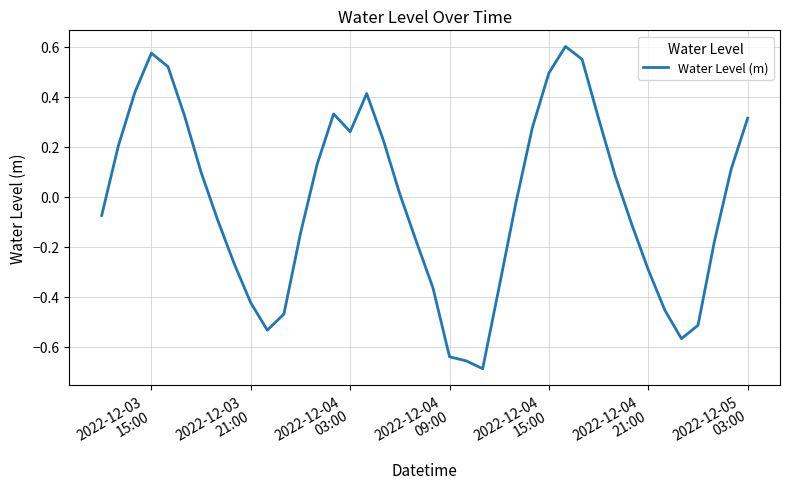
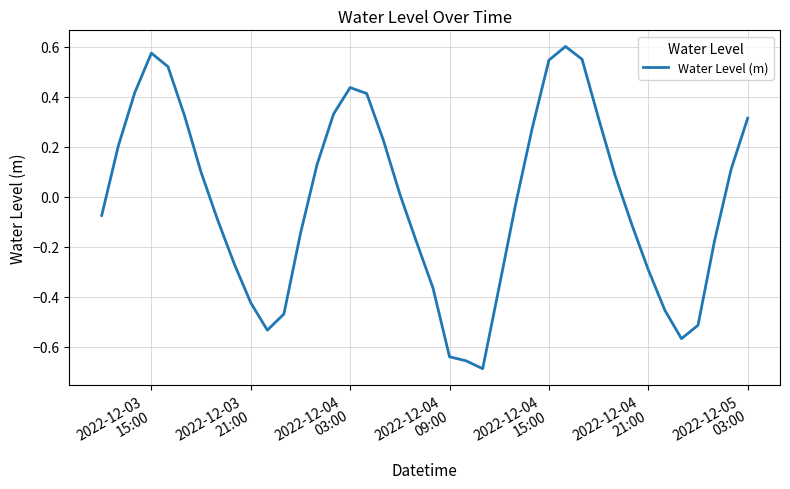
2022-12-04 03:00: 0.26 -> 0.44
2022-12-04 15:00: 0.49 -> 0.55
